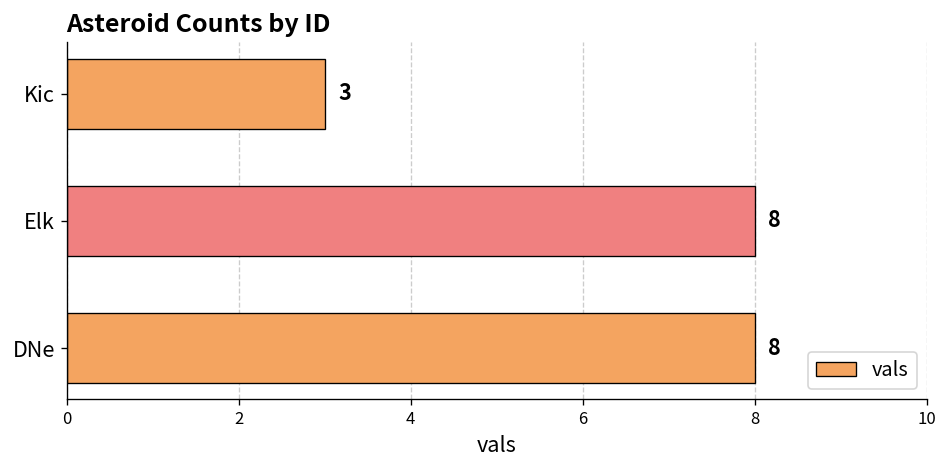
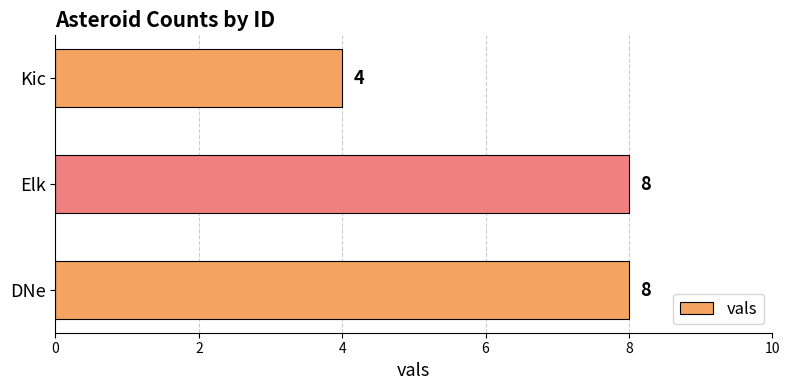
Kic: 3 -> 4
